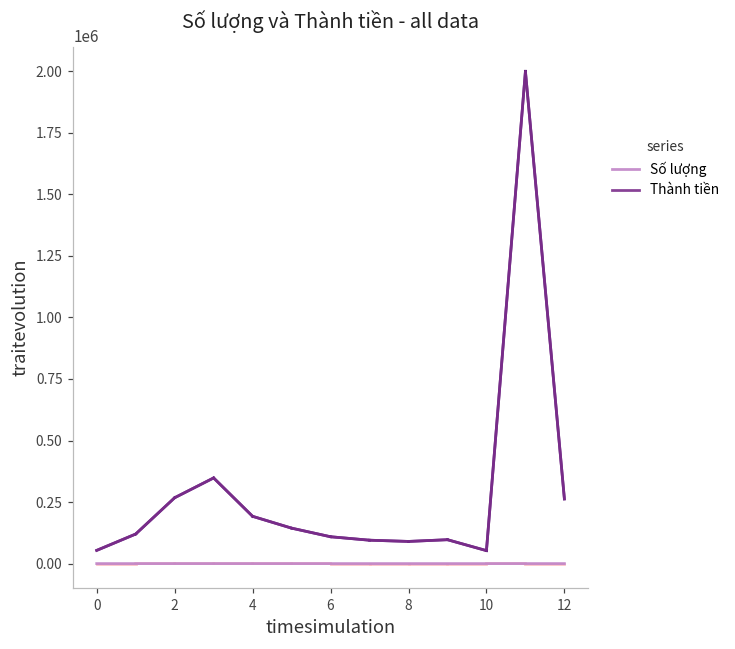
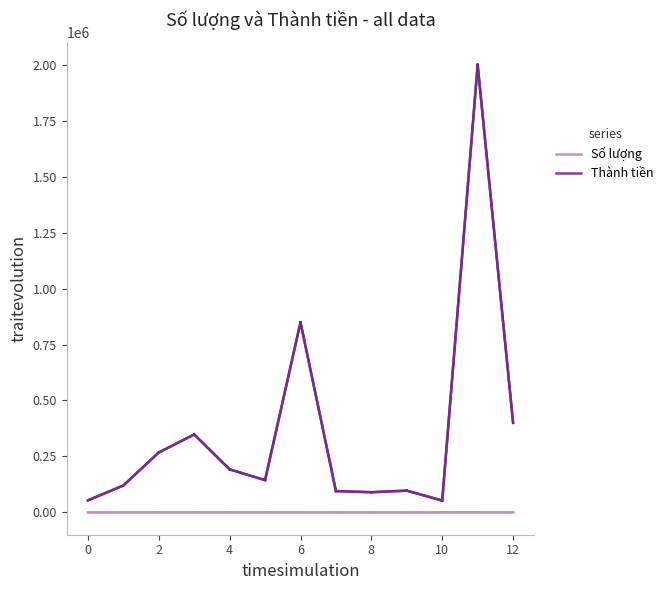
Thành tiền, 6: 110000 -> 850000
Thành tiền, 12: 260000 -> 400000
